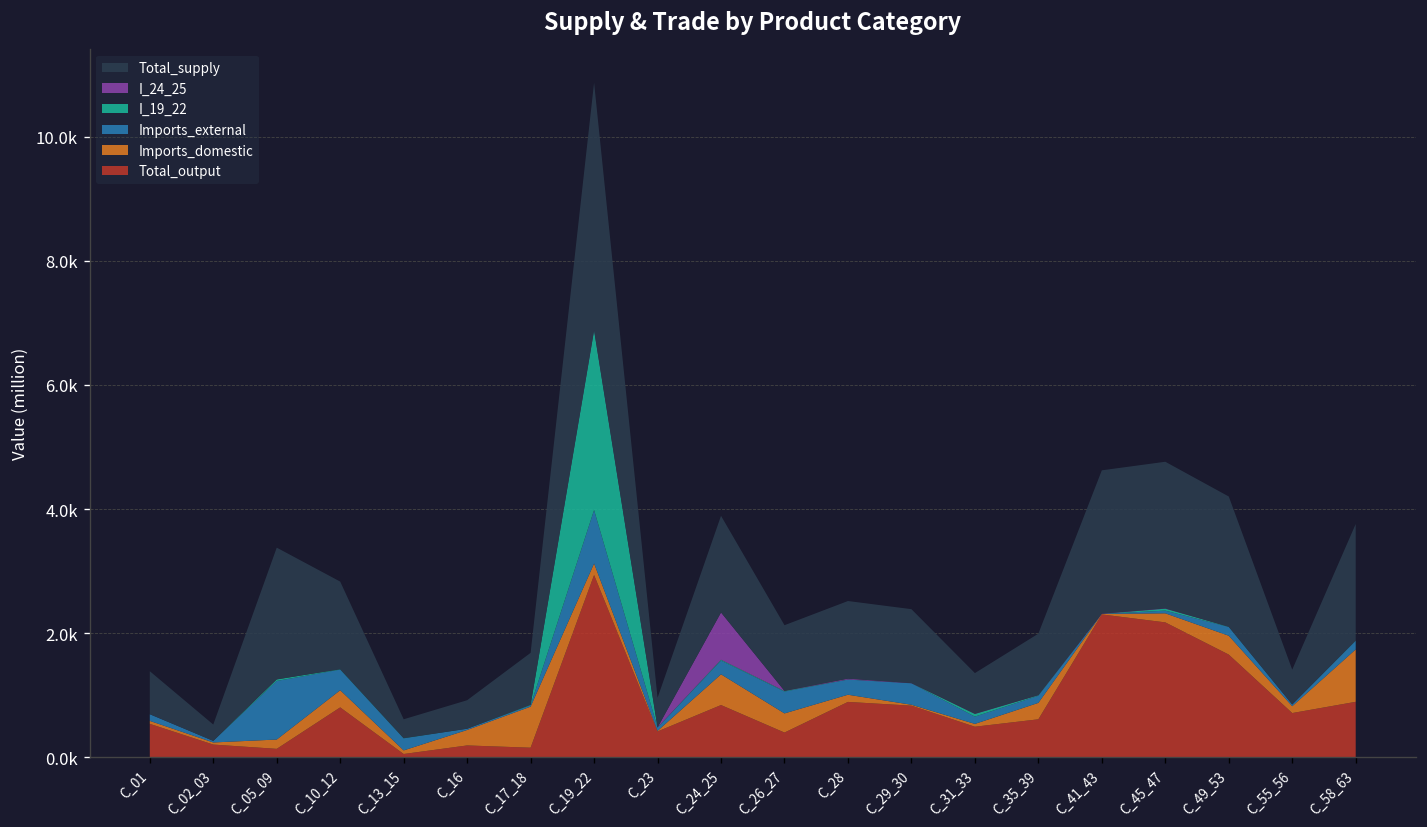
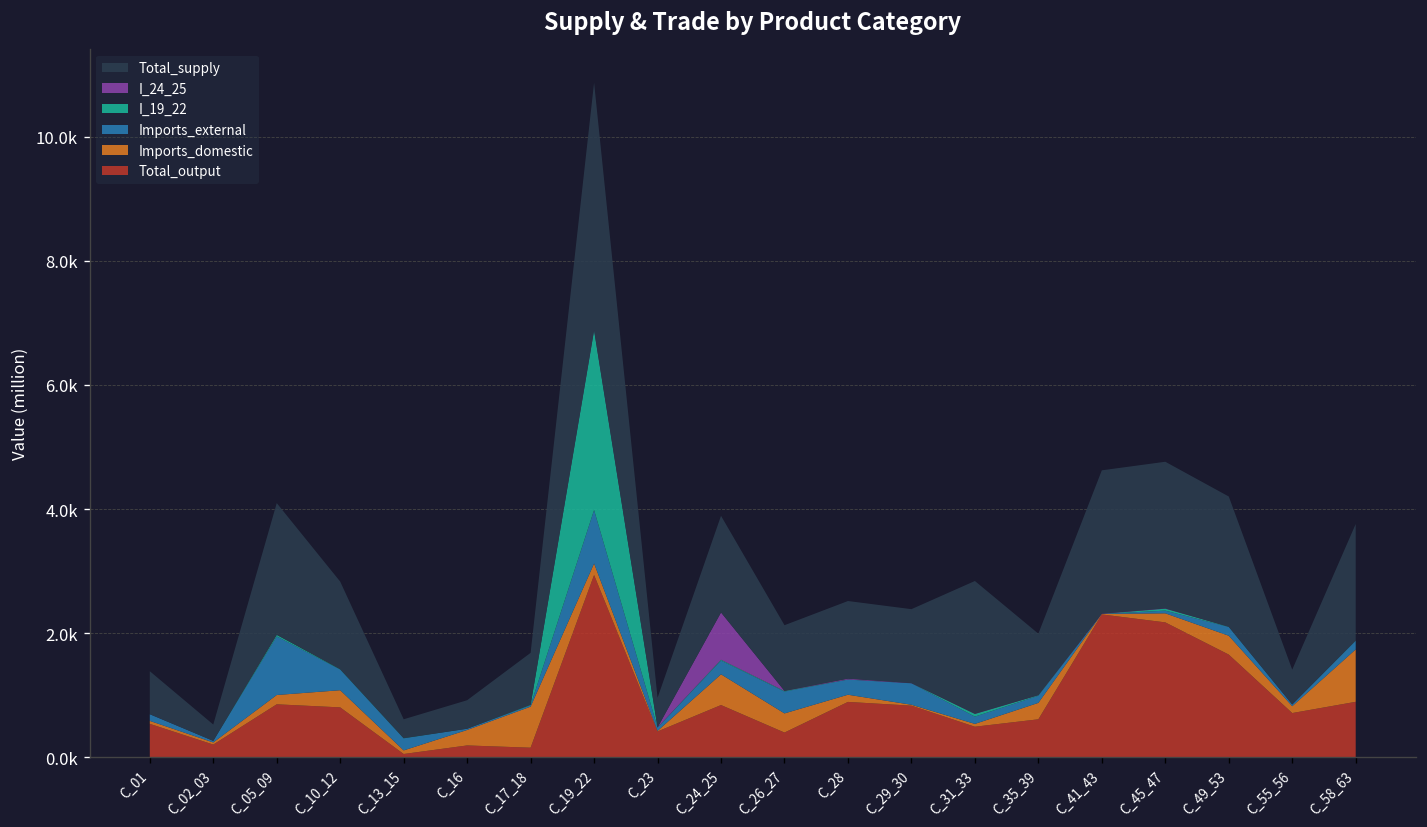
Total_output, C_05_09: 100 -> 900
Total_supply, C_31_33: 700 -> 2100
